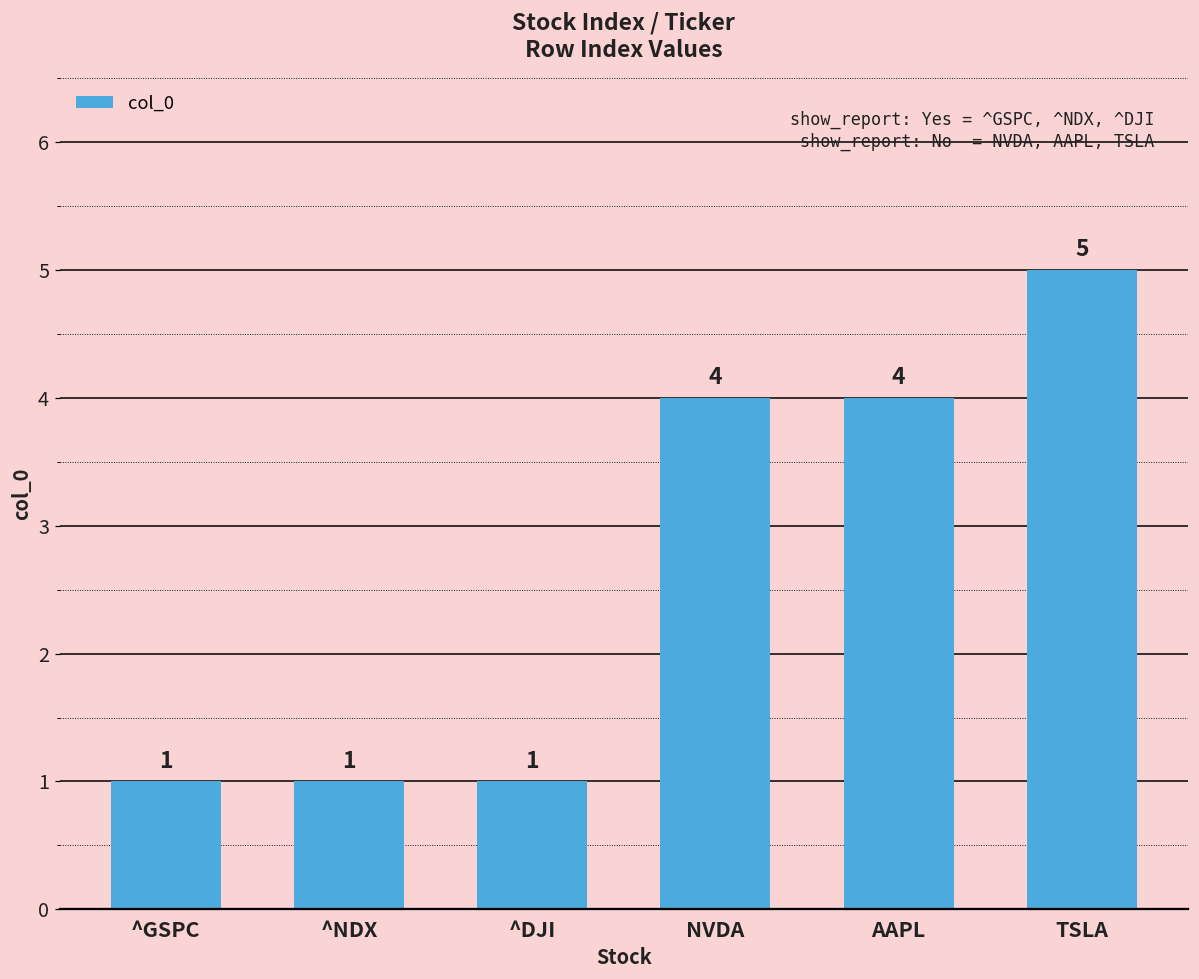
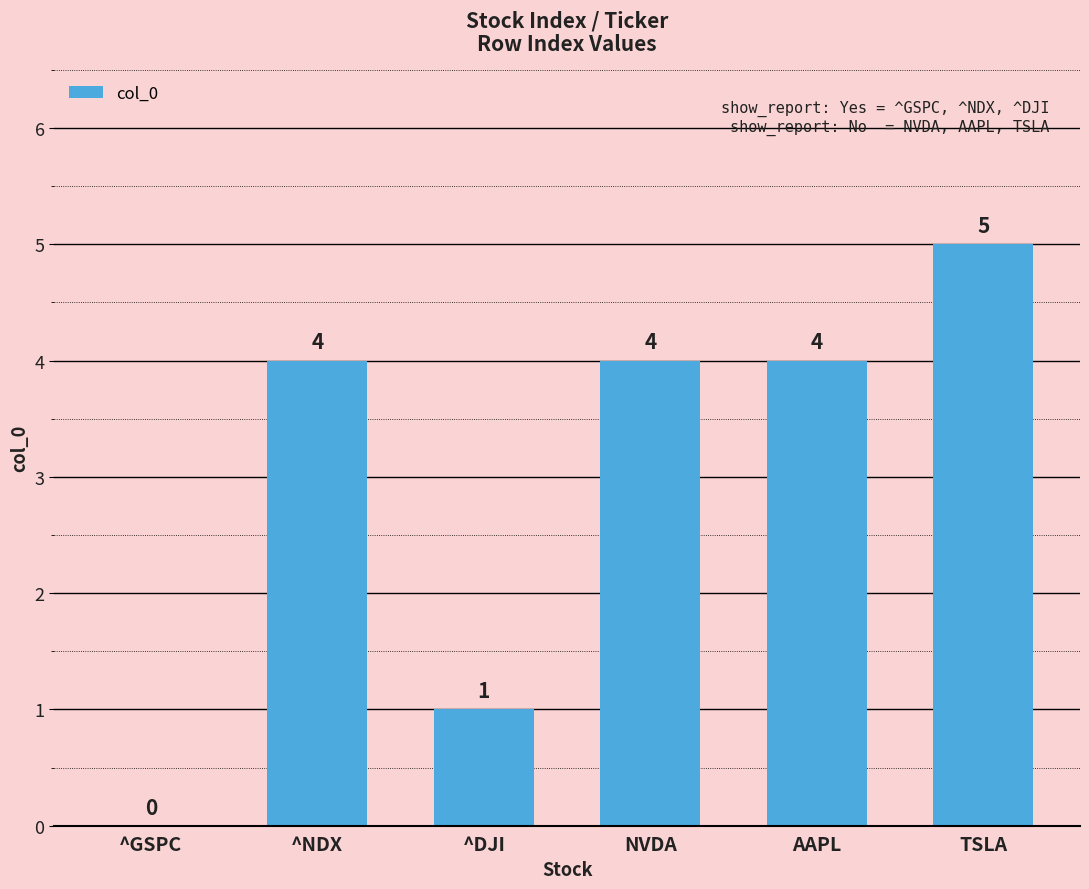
^GSPC: 1 -> 0
^NDX: 1 -> 4
